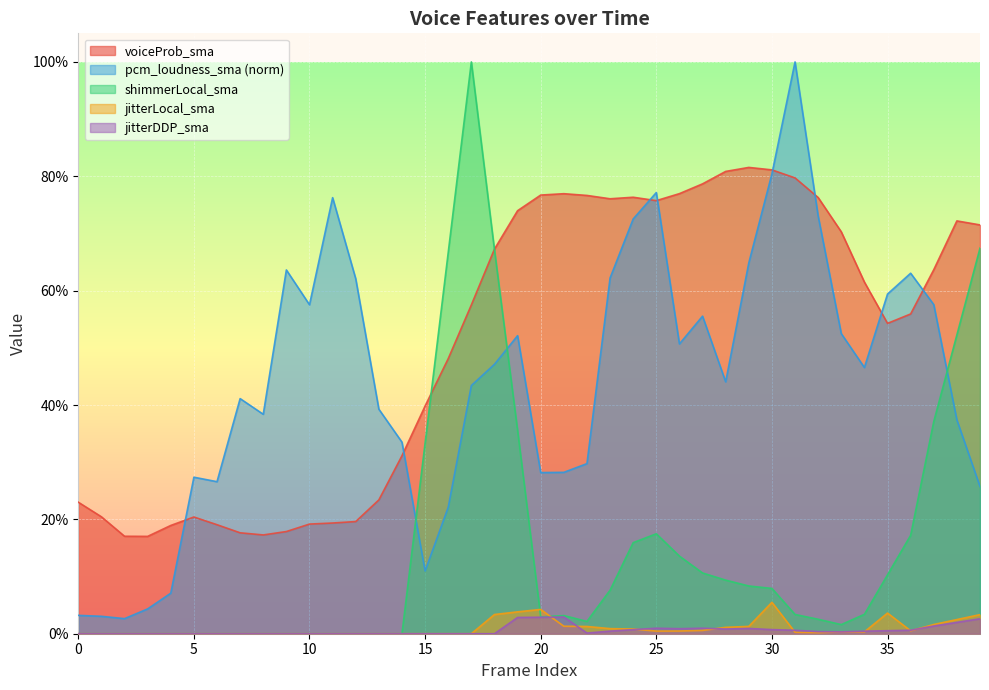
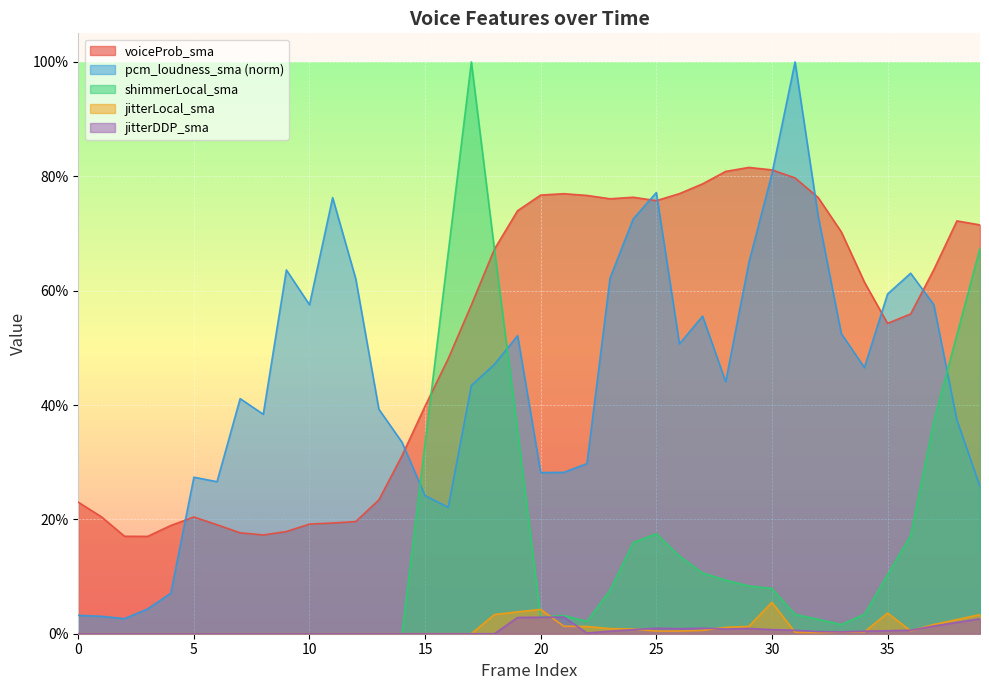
pcm_loudness_sma (norm), 15: 11% -> 24%
